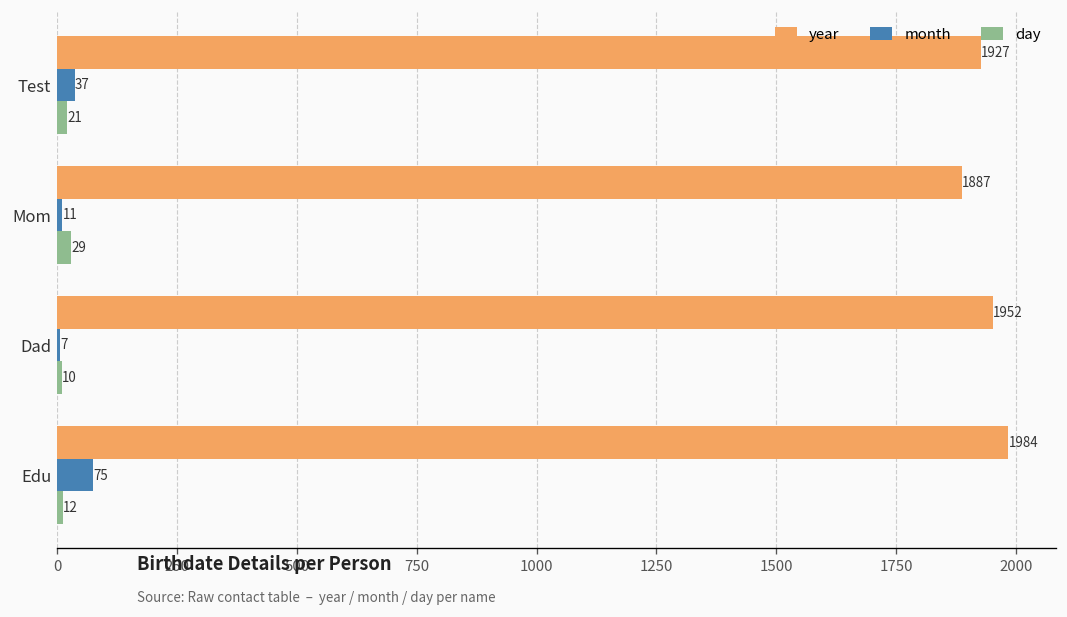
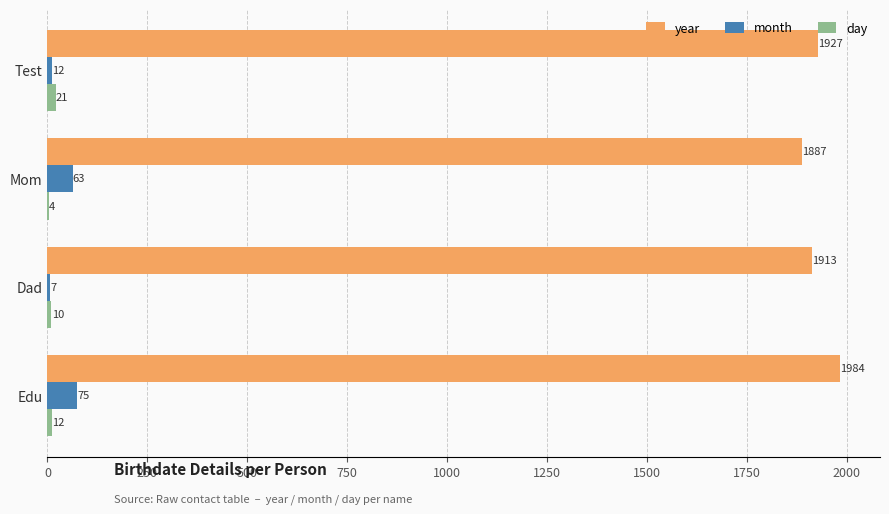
month, Test: 37 -> 12
month, Mom: 11 -> 63
day, Mom: 29 -> 4
year, Dad: 1952 -> 1913
